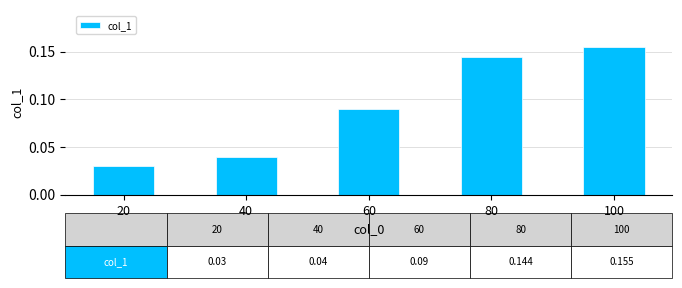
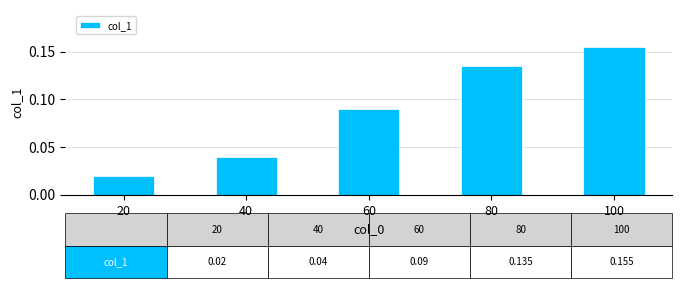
20: 0.03 -> 0.02
80: 0.144 -> 0.135
